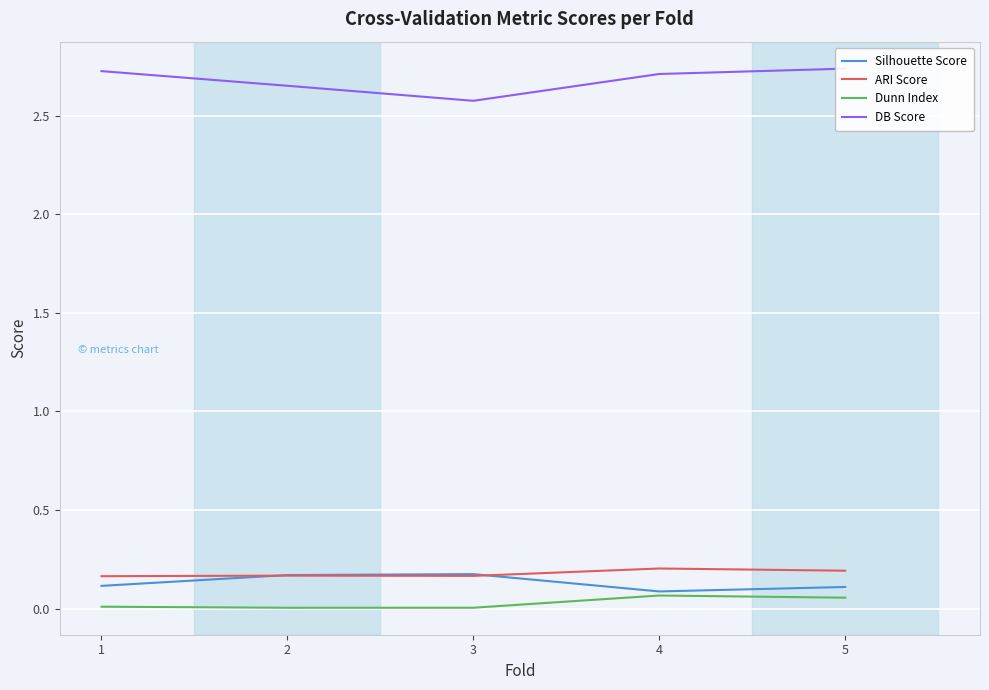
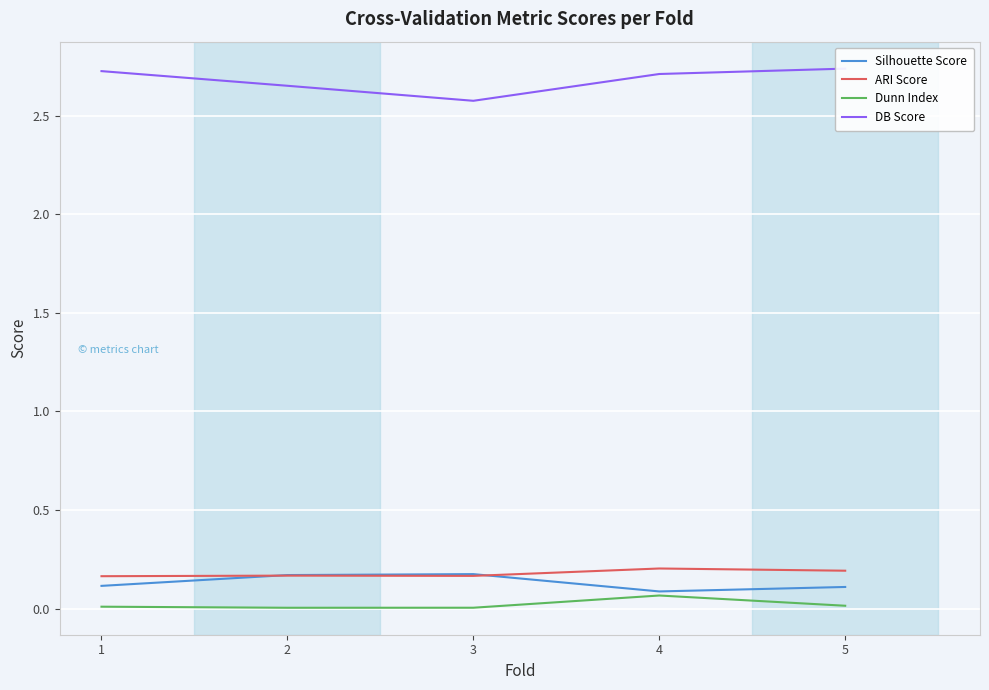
Dunn Index, 5: 0.05 -> 0.01
